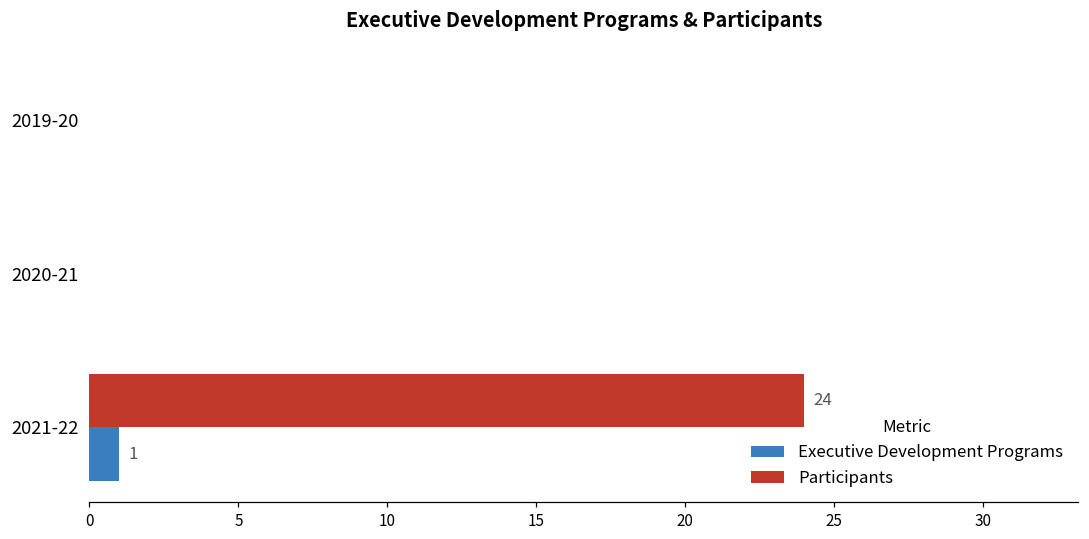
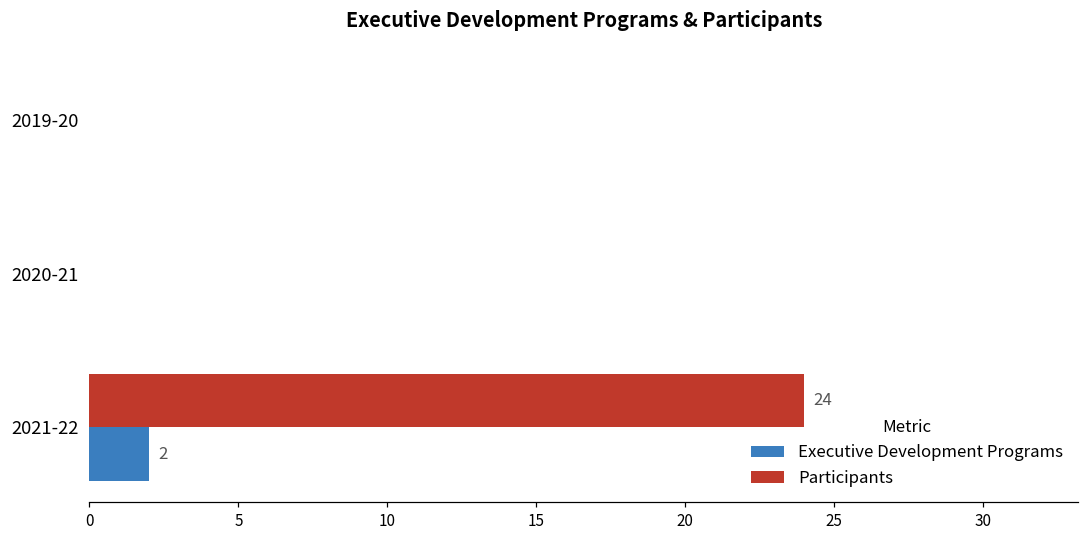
Executive Development Programs, 2021-22: 1 -> 2
